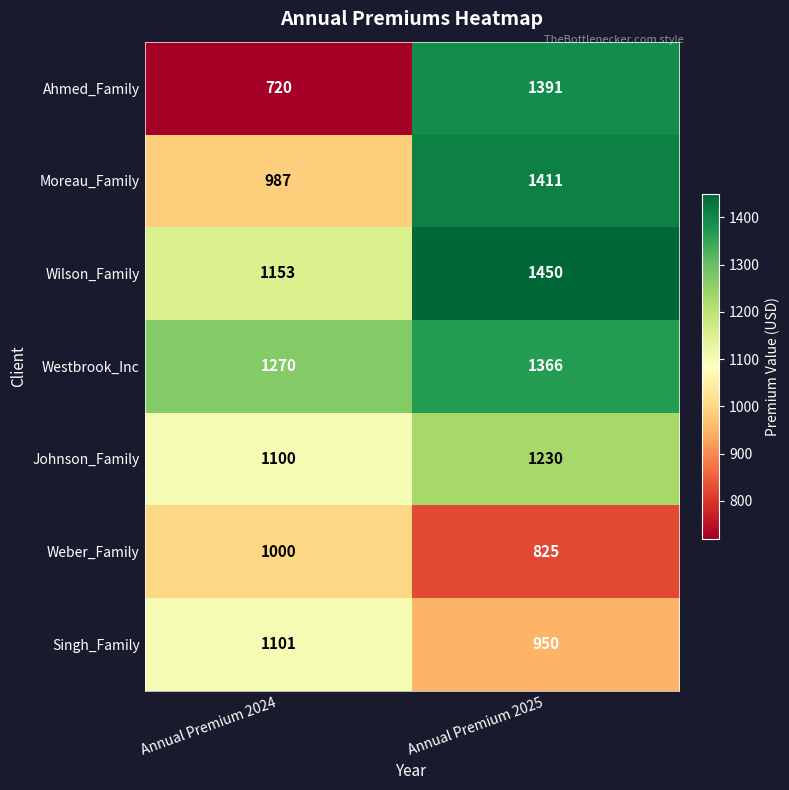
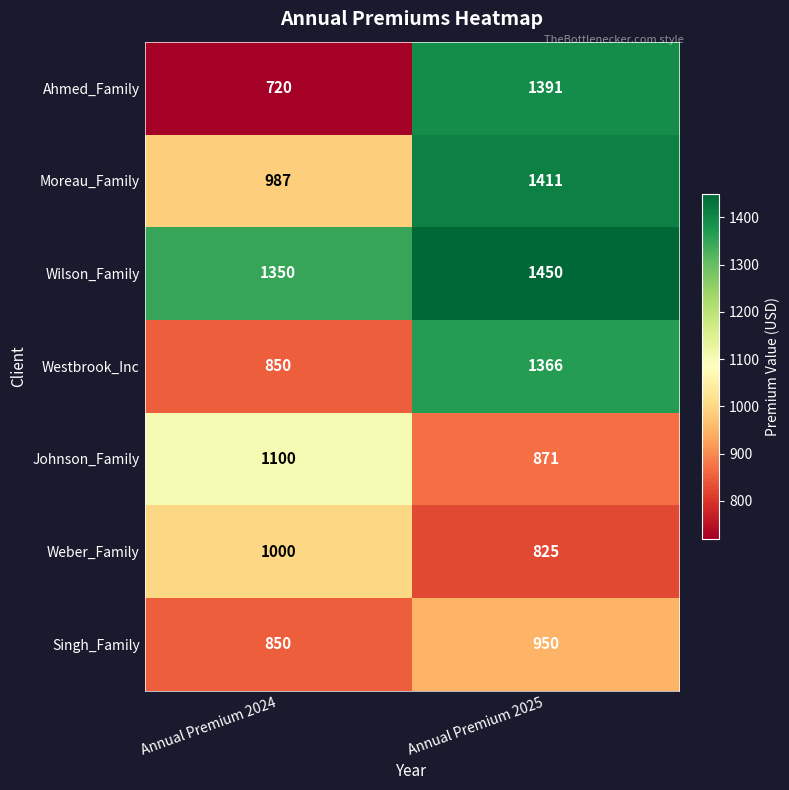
Wilson_Family, Annual Premium 2024: 1153 -> 1350
Westbrook_Inc, Annual Premium 2024: 1270 -> 850
Johnson_Family, Annual Premium 2025: 1230 -> 871
Singh_Family, Annual Premium 2024: 1101 -> 850
